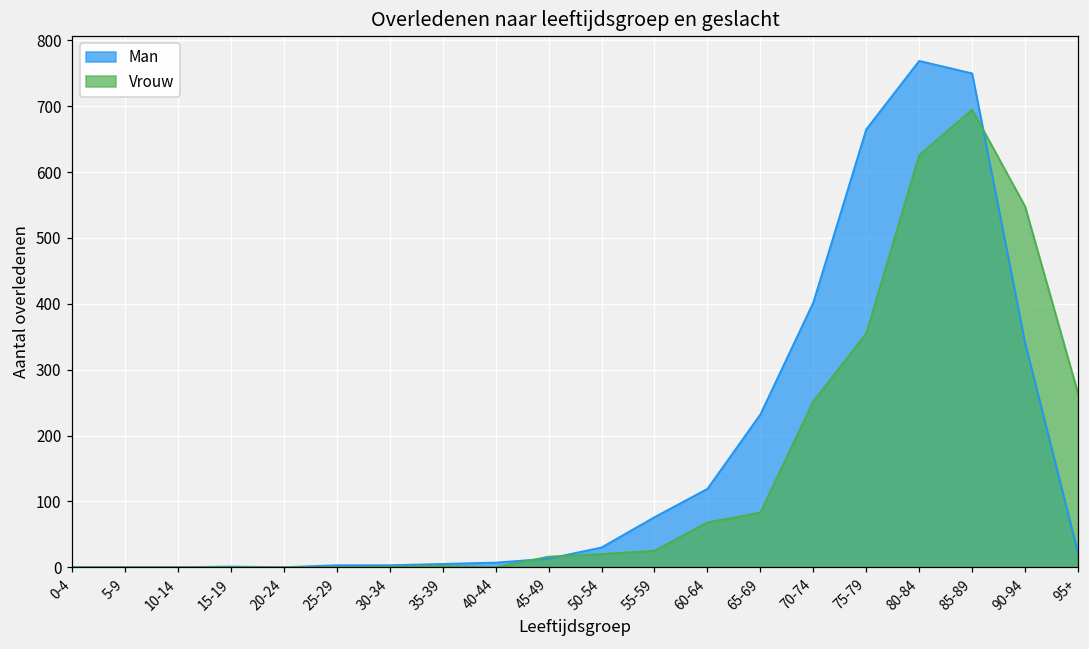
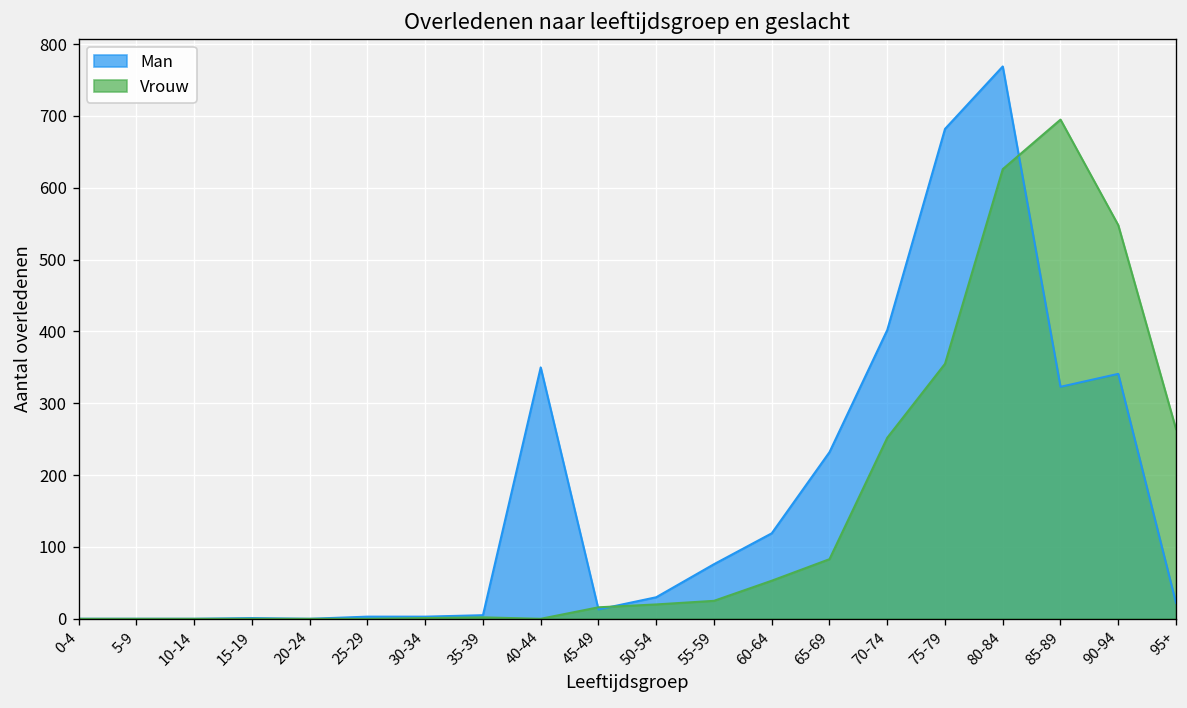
Man, 40-44: 10 -> 350
Vrouw, 60-64: 70 -> 50
Man, 75-79: 670 -> 680
Man, 85-89: 750 -> 320
